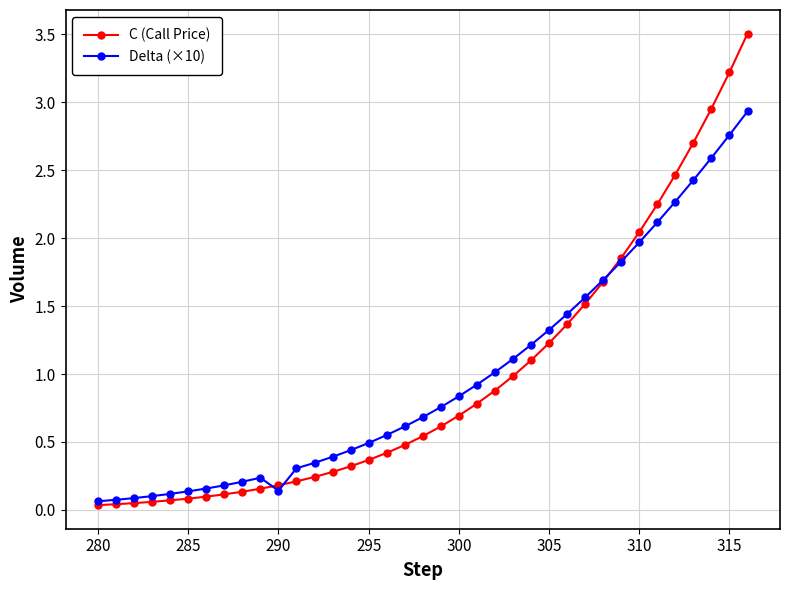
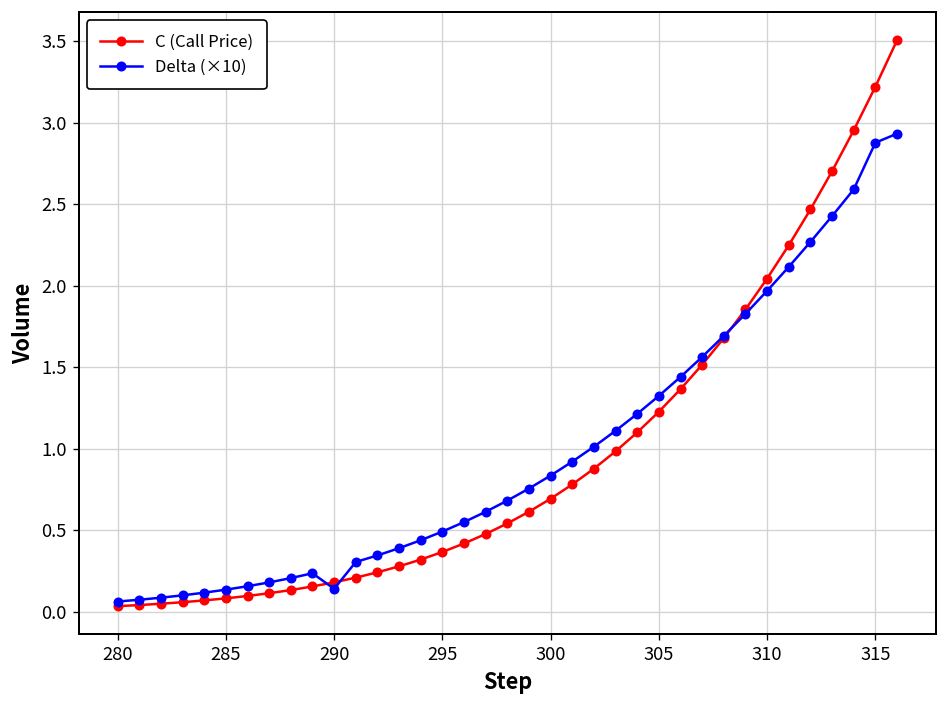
Delta (×10), 315: 2.76 -> 2.88
